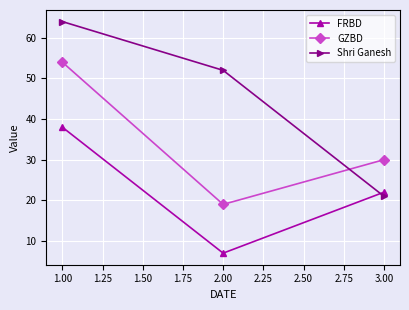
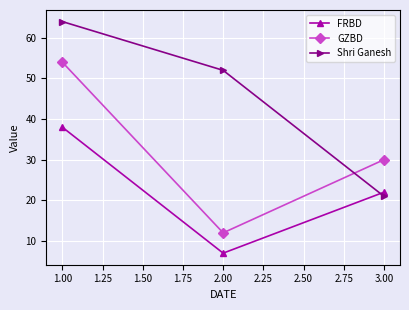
GZBD, 2.00: 19 -> 12
